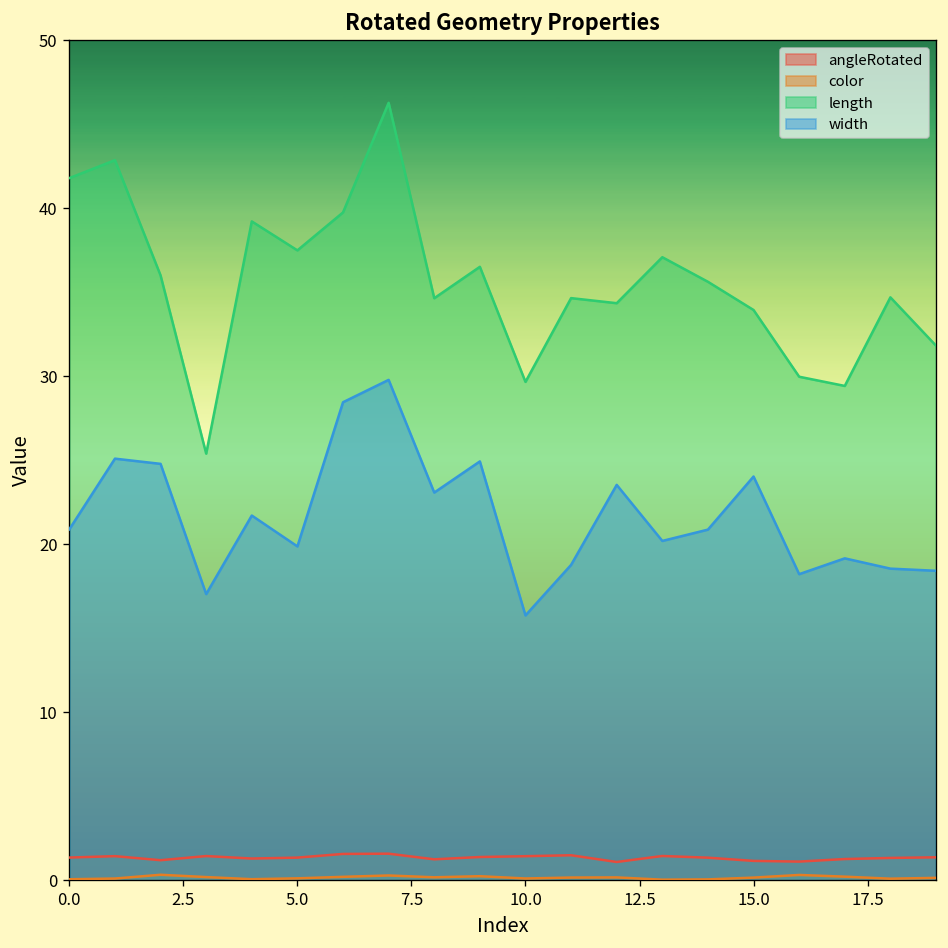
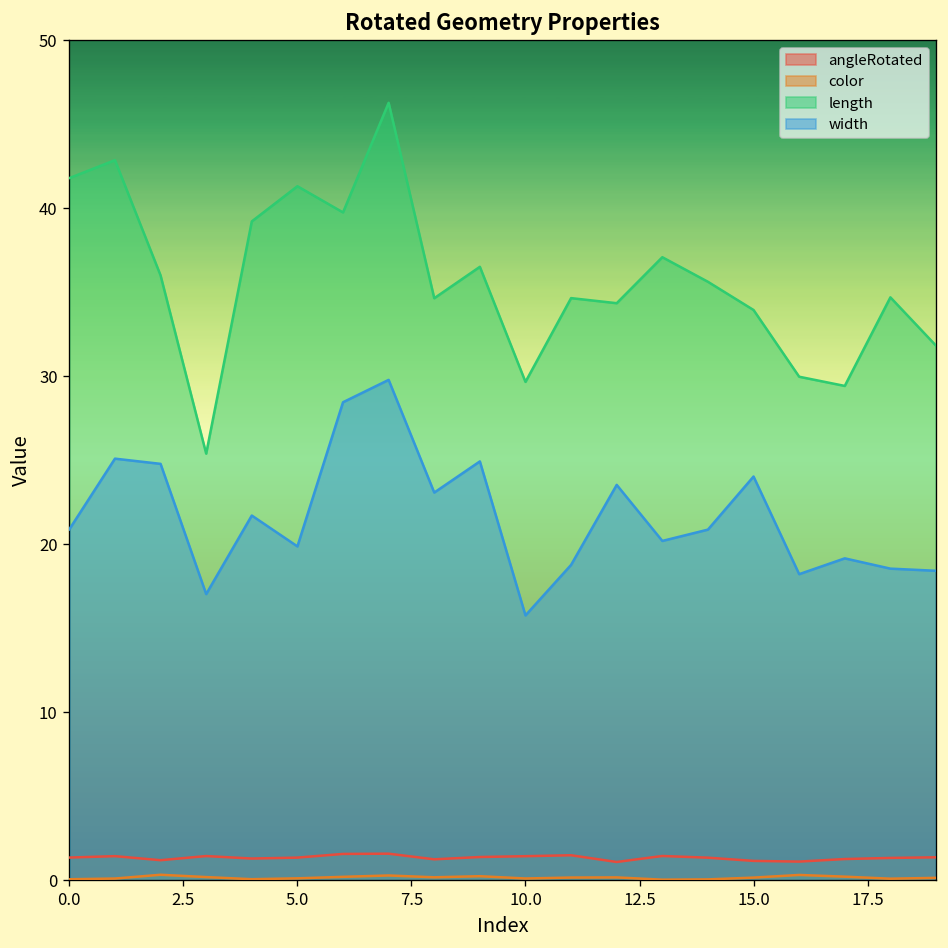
length, 5.0: 37.5 -> 41.3
